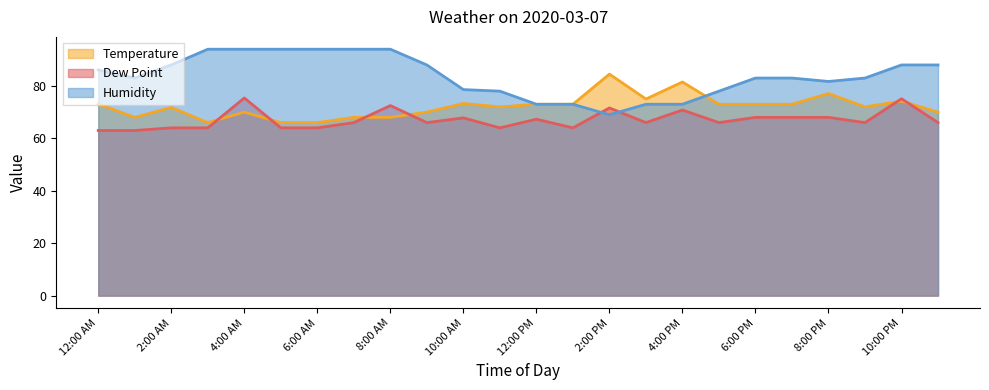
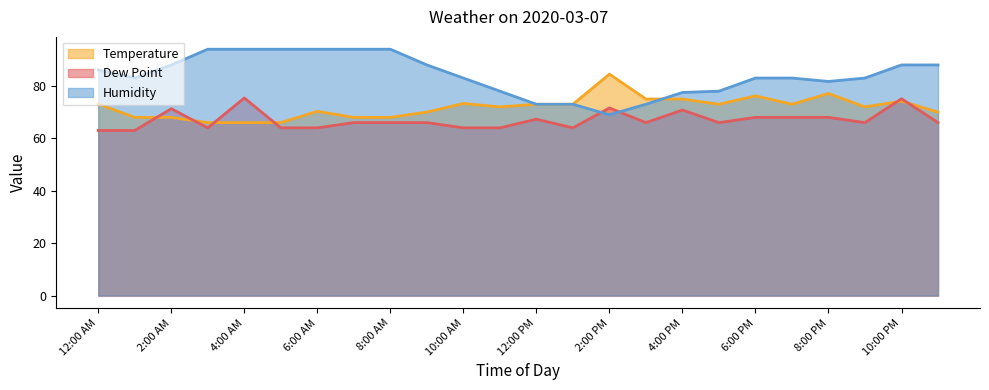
Temperature, 2:00 AM: 72 -> 68
Dew Point, 2:00 AM: 64 -> 71
Temperature, 4:00 AM: 70 -> 66
Temperature, 6:00 AM: 66 -> 70
Dew Point, 8:00 AM: 73 -> 66
Dew Point, 10:00 AM: 68 -> 64
Humidity, 10:00 AM: 79 -> 83
Temperature, 4:00 PM: 82 -> 75
Humidity, 4:00 PM: 73 -> 78
Temperature, 6:00 PM: 73 -> 76
